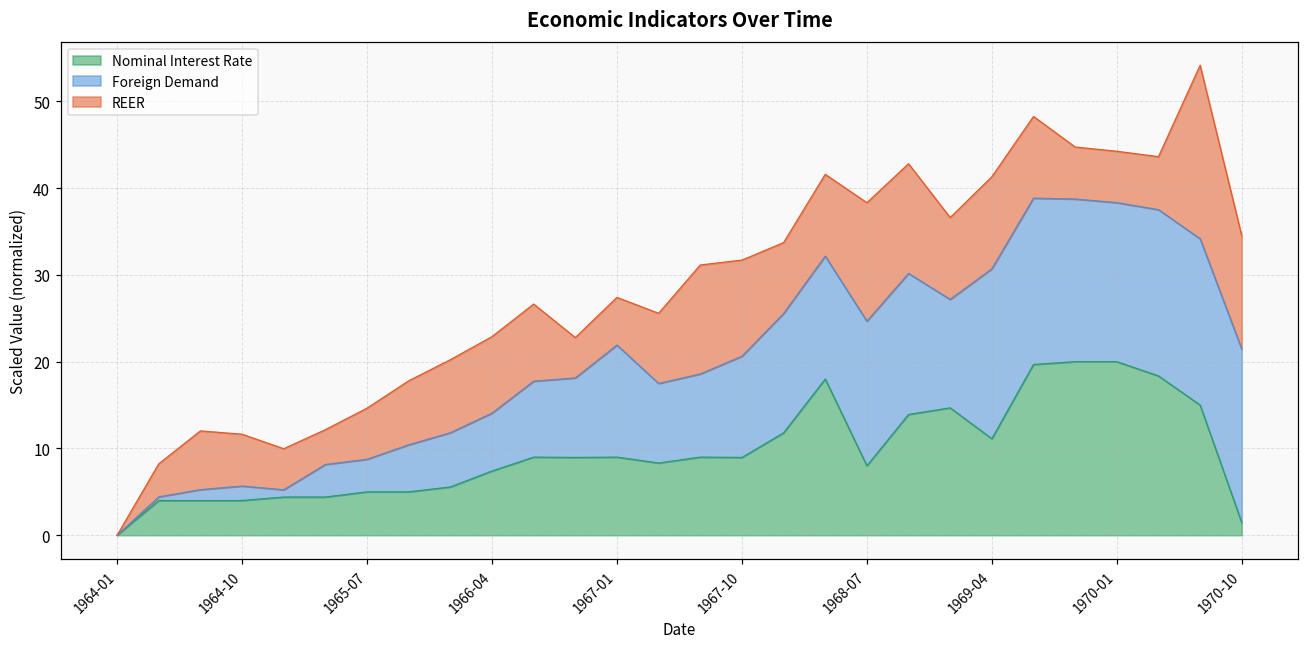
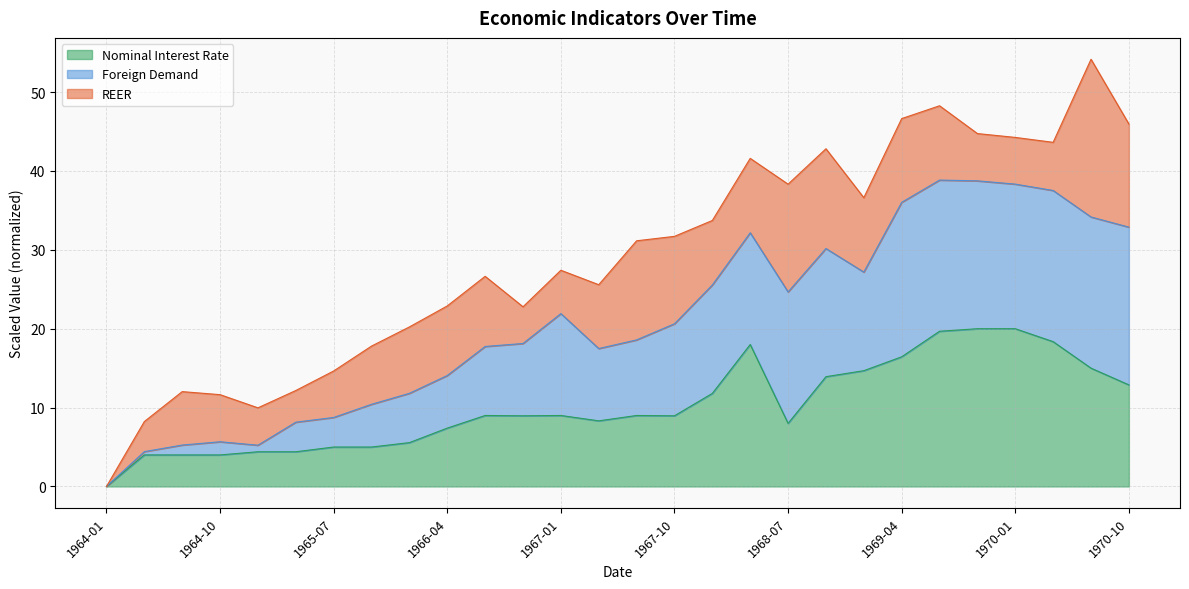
Nominal Interest Rate, 1969-04: 11 -> 16
Nominal Interest Rate, 1970-10: 1 -> 13
